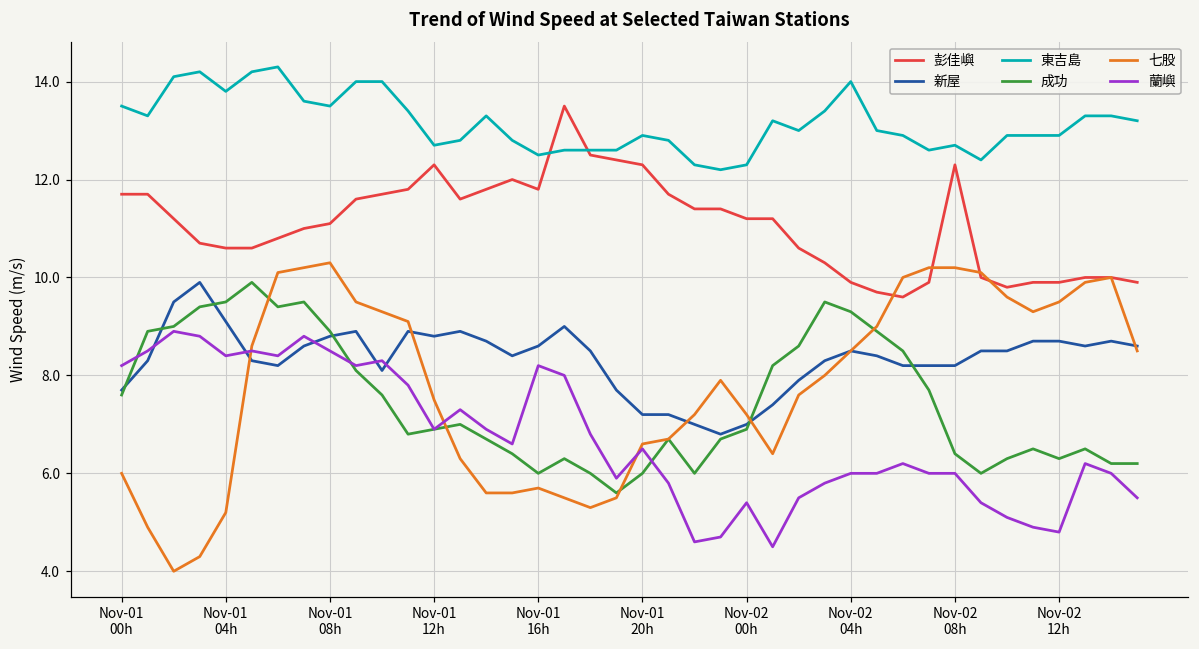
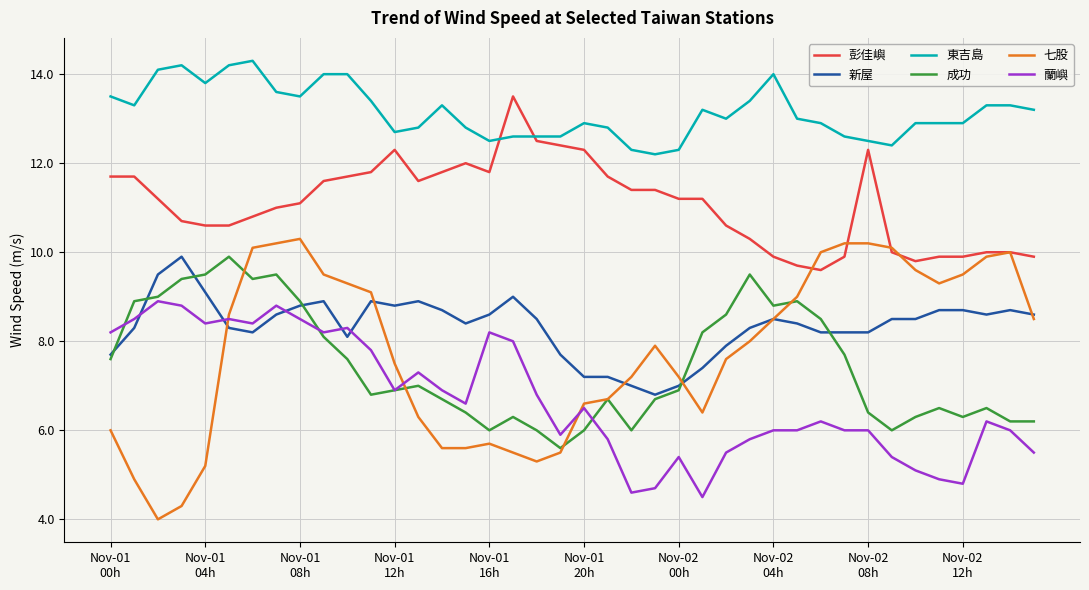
成功, Nov-02 04h: 9.3 -> 8.8
東吉島, Nov-02 08h: 12.7 -> 12.5
